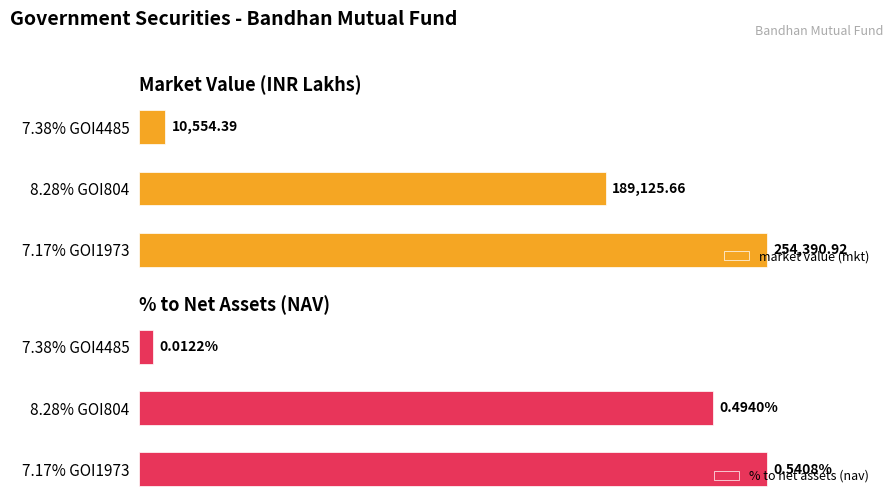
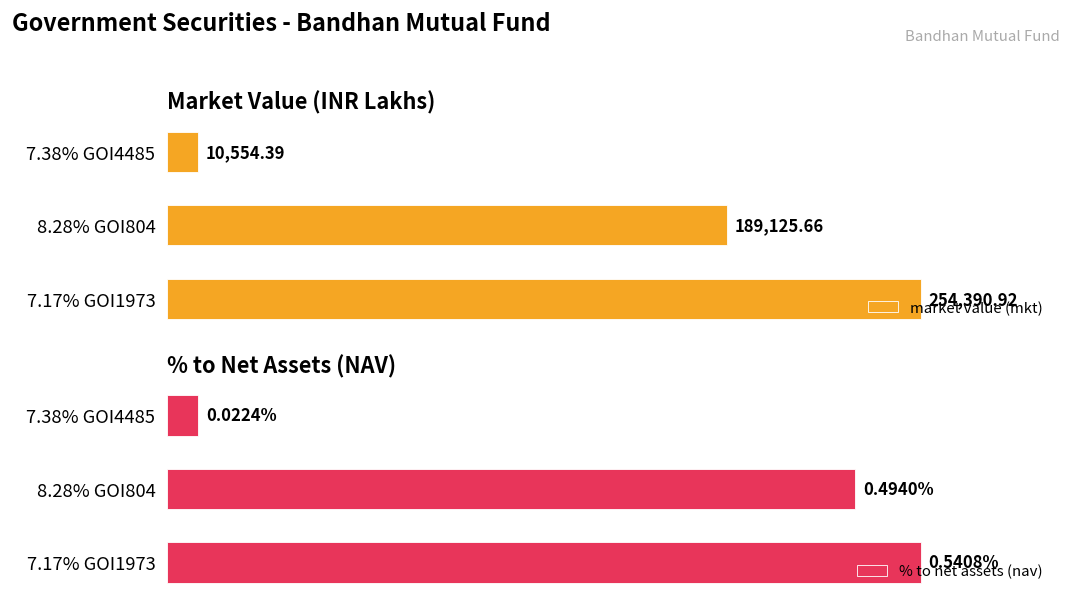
% to Net Assets (NAV), 7.38% GOI4485: 0.0122% -> 0.0224%
